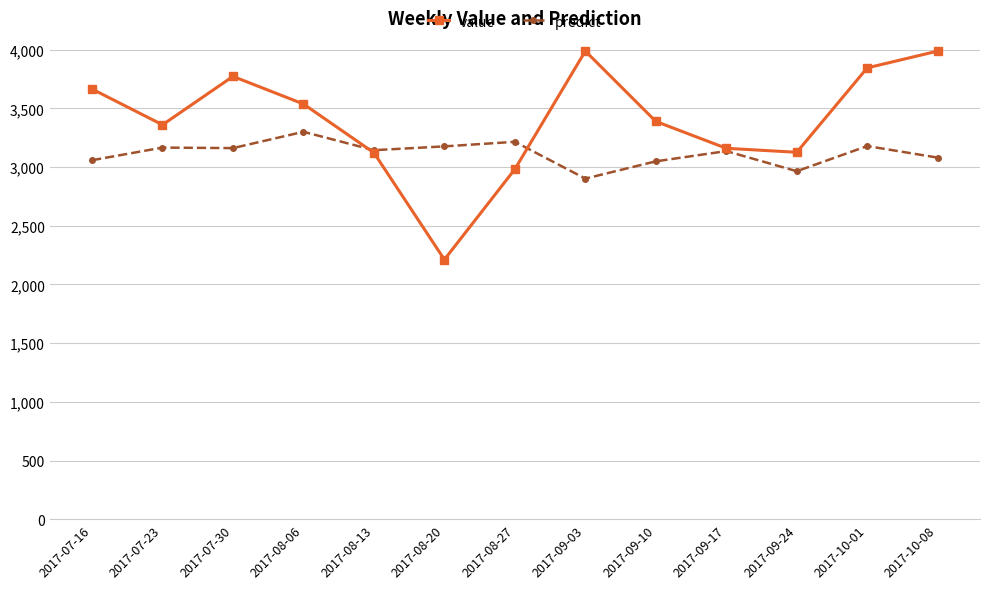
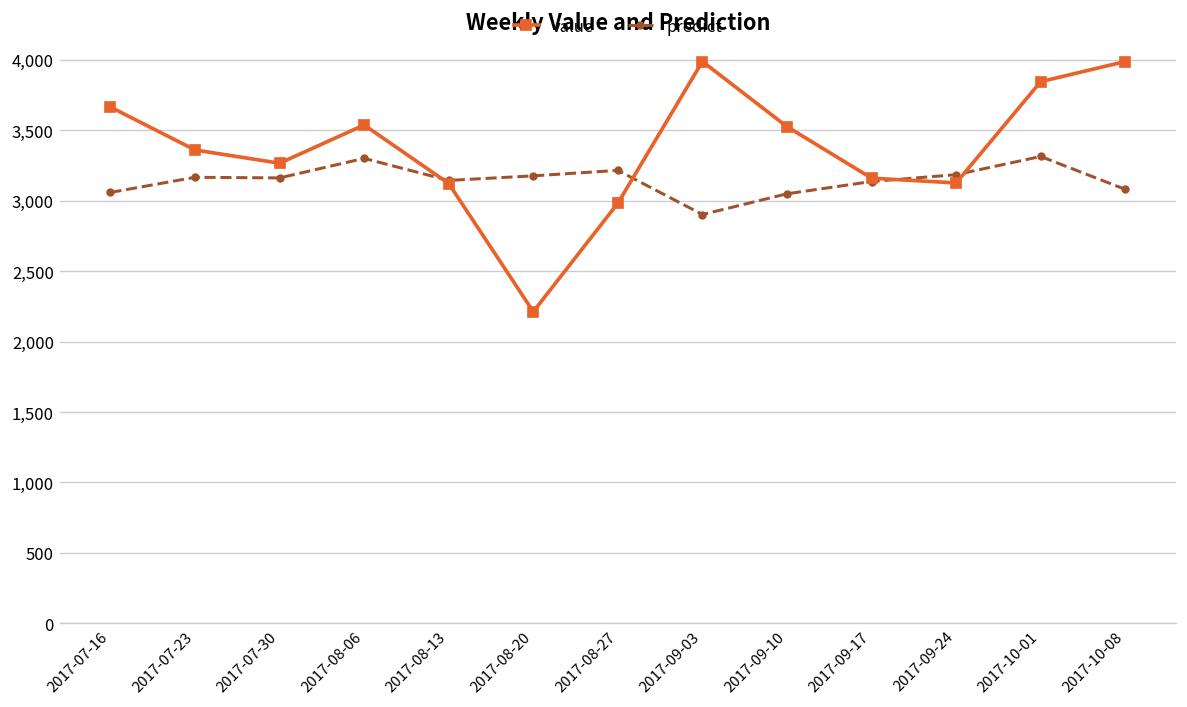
value, 2017-07-30: 3,770 -> 3,270
value, 2017-09-10: 3,390 -> 3,530
predict, 2017-09-24: 2,960 -> 3,180
predict, 2017-10-01: 3,180 -> 3,310
